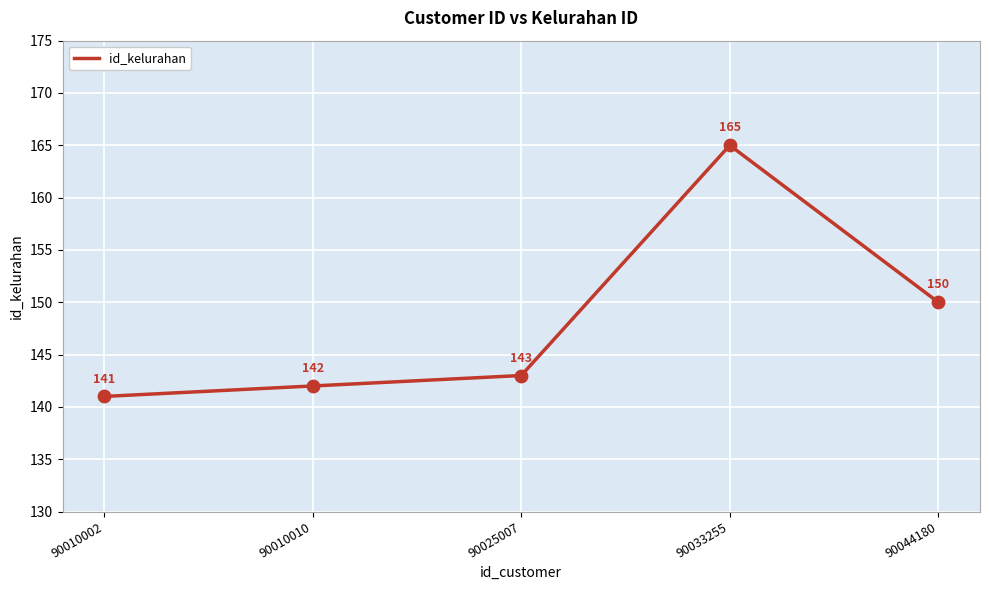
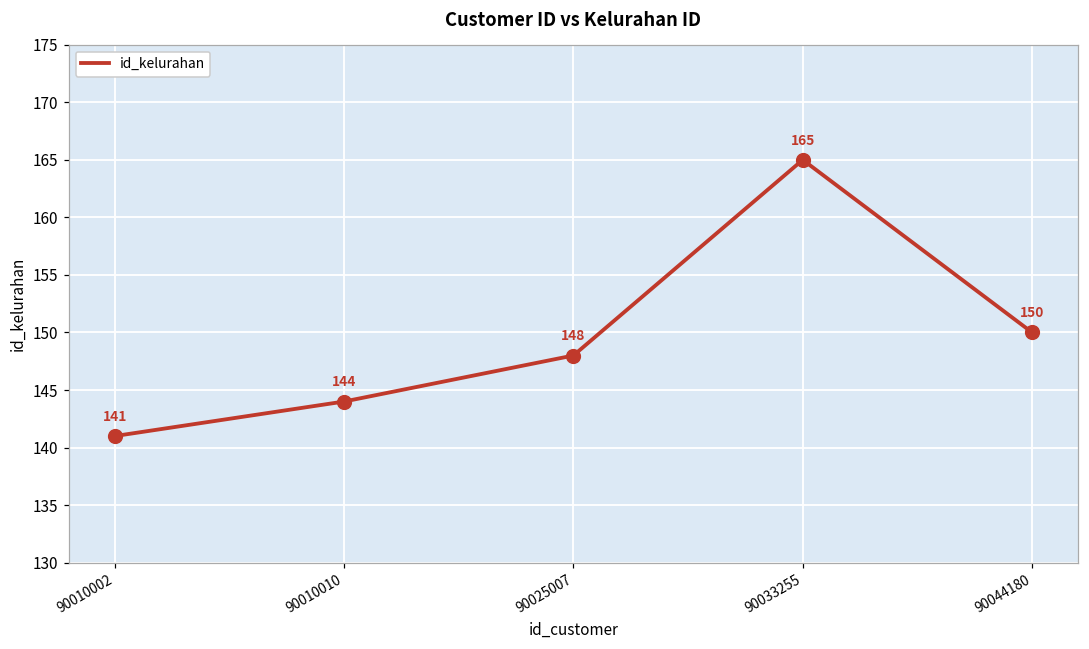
90010010: 142 -> 144
90025007: 143 -> 148
